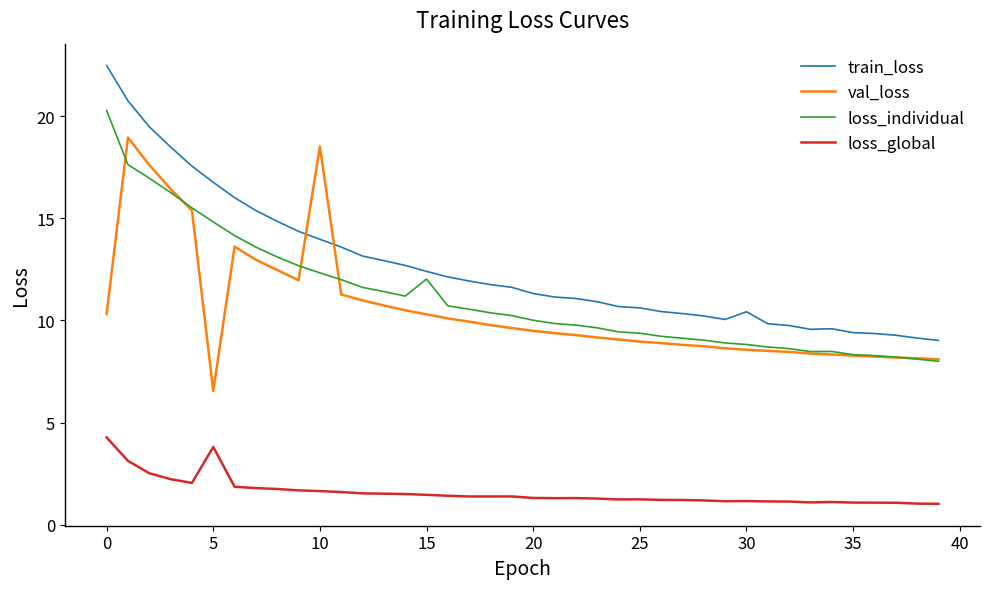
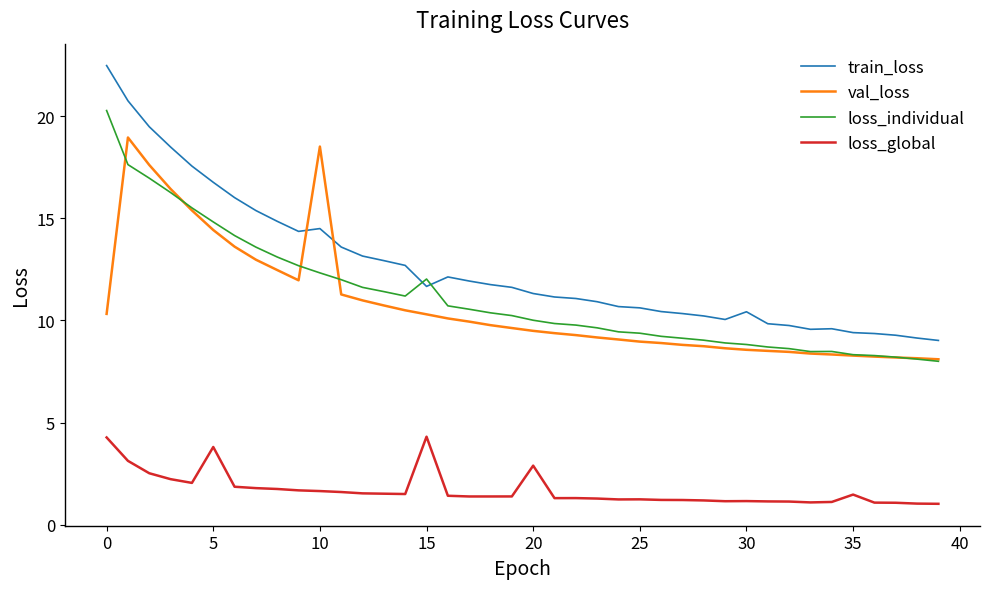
val_loss, 5: 6.5 -> 14.4
train_loss, 10: 14.0 -> 14.5
train_loss, 15: 12.4 -> 11.7
loss_global, 15: 1.5 -> 4.3
loss_global, 20: 1.3 -> 2.9
loss_global, 35: 1.1 -> 1.5
